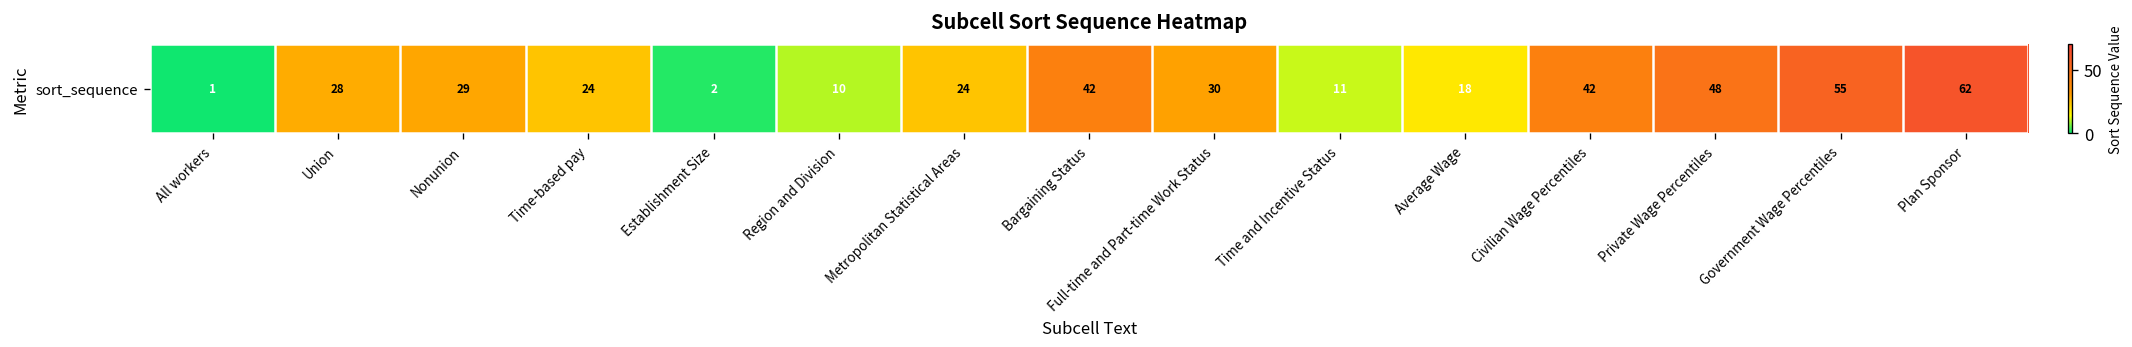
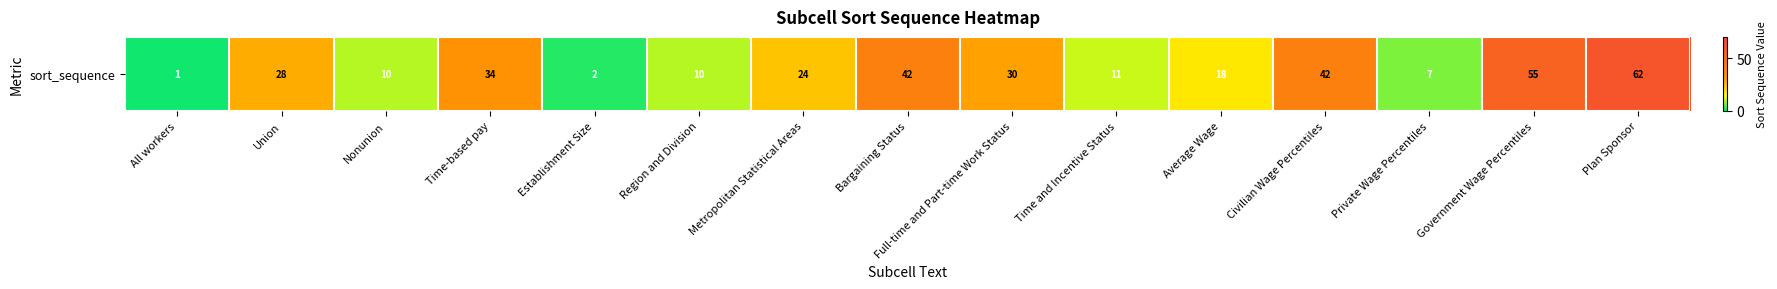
sort_sequence, Nonunion: 29 -> 10
sort_sequence, Time-based pay: 24 -> 34
sort_sequence, Private Wage Percentiles: 48 -> 7
